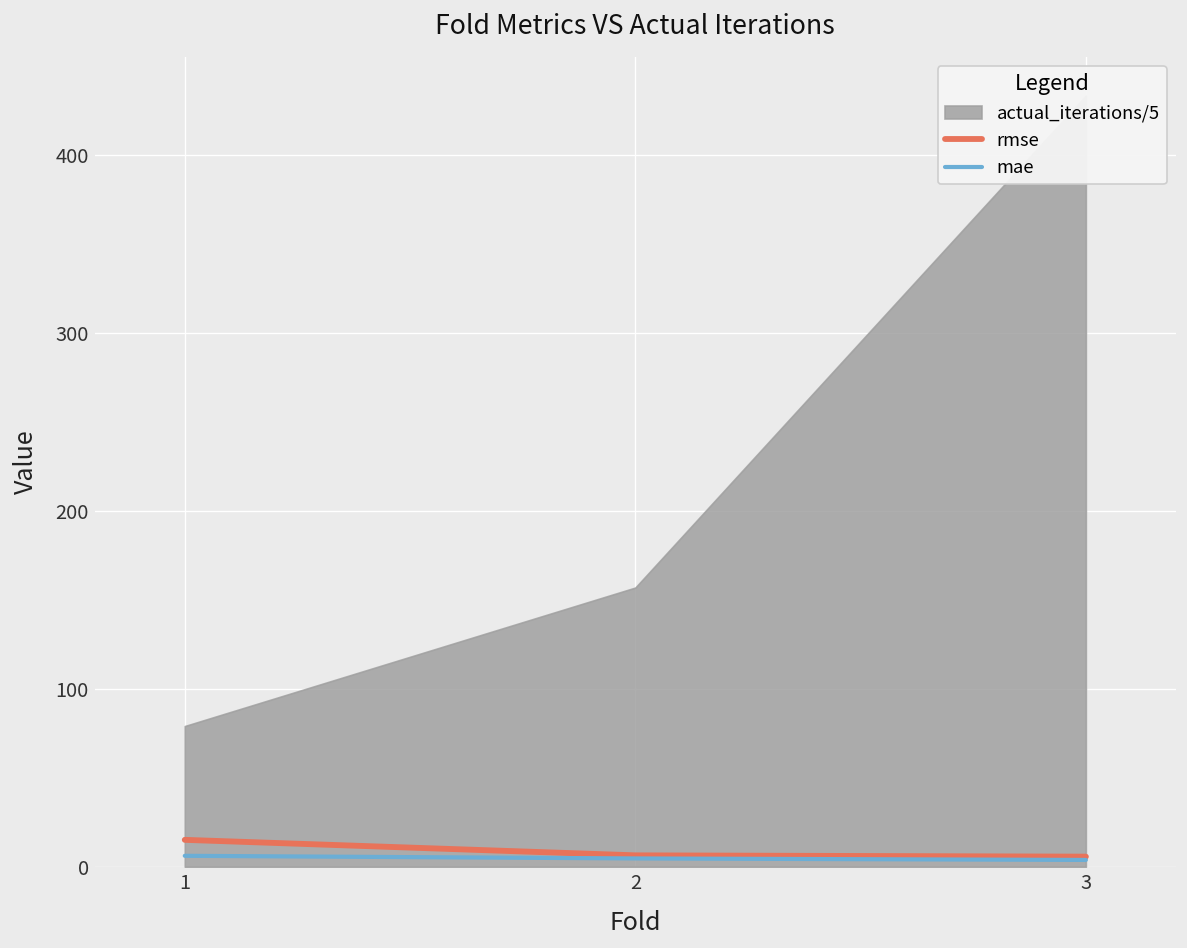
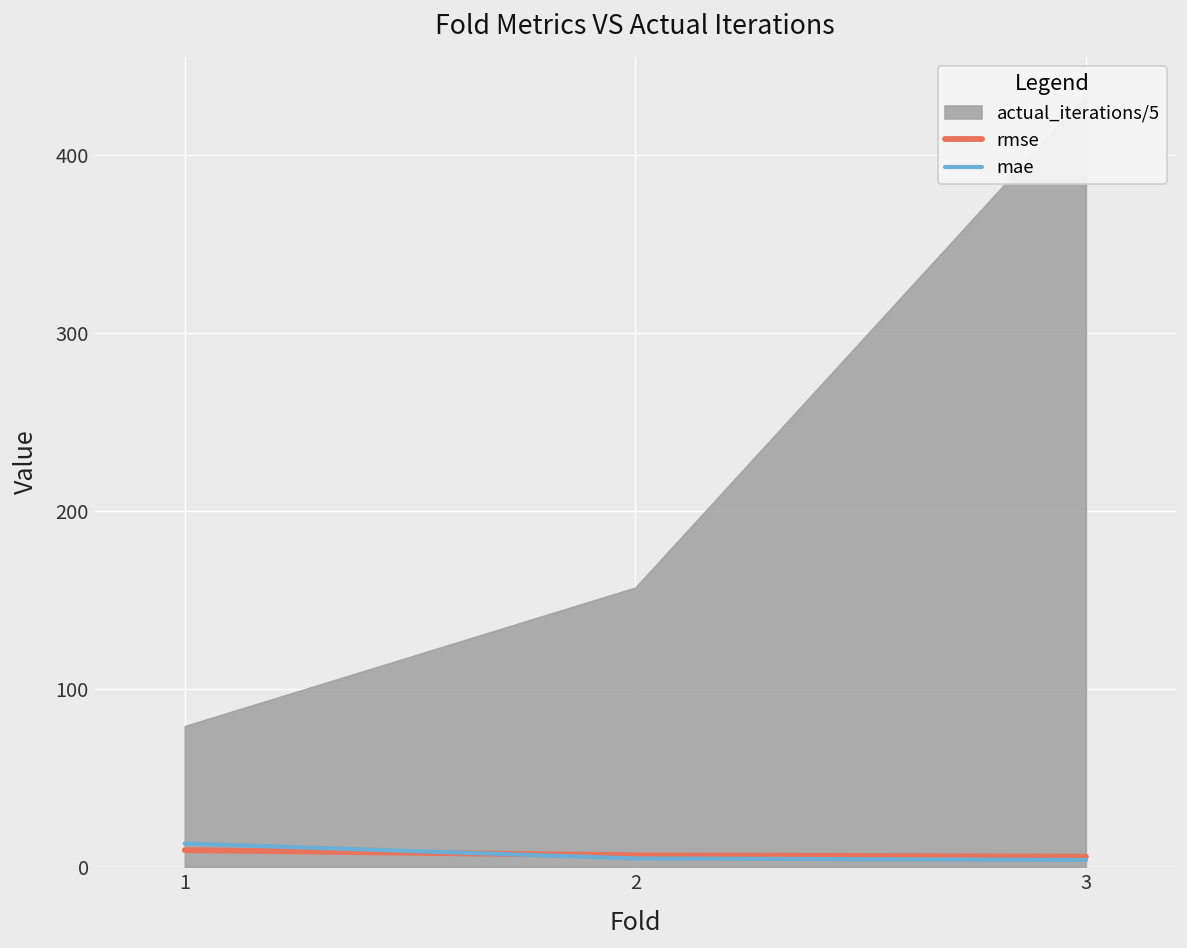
rmse, 1: 15 -> 9
mae, 1: 6 -> 13
